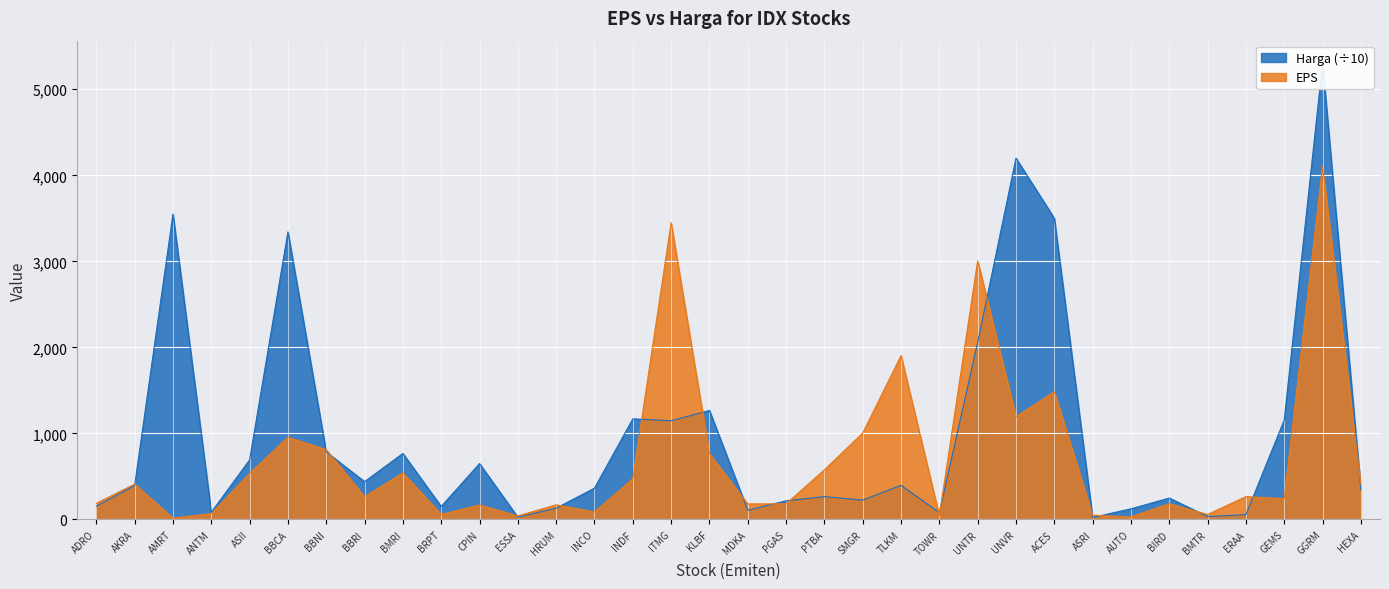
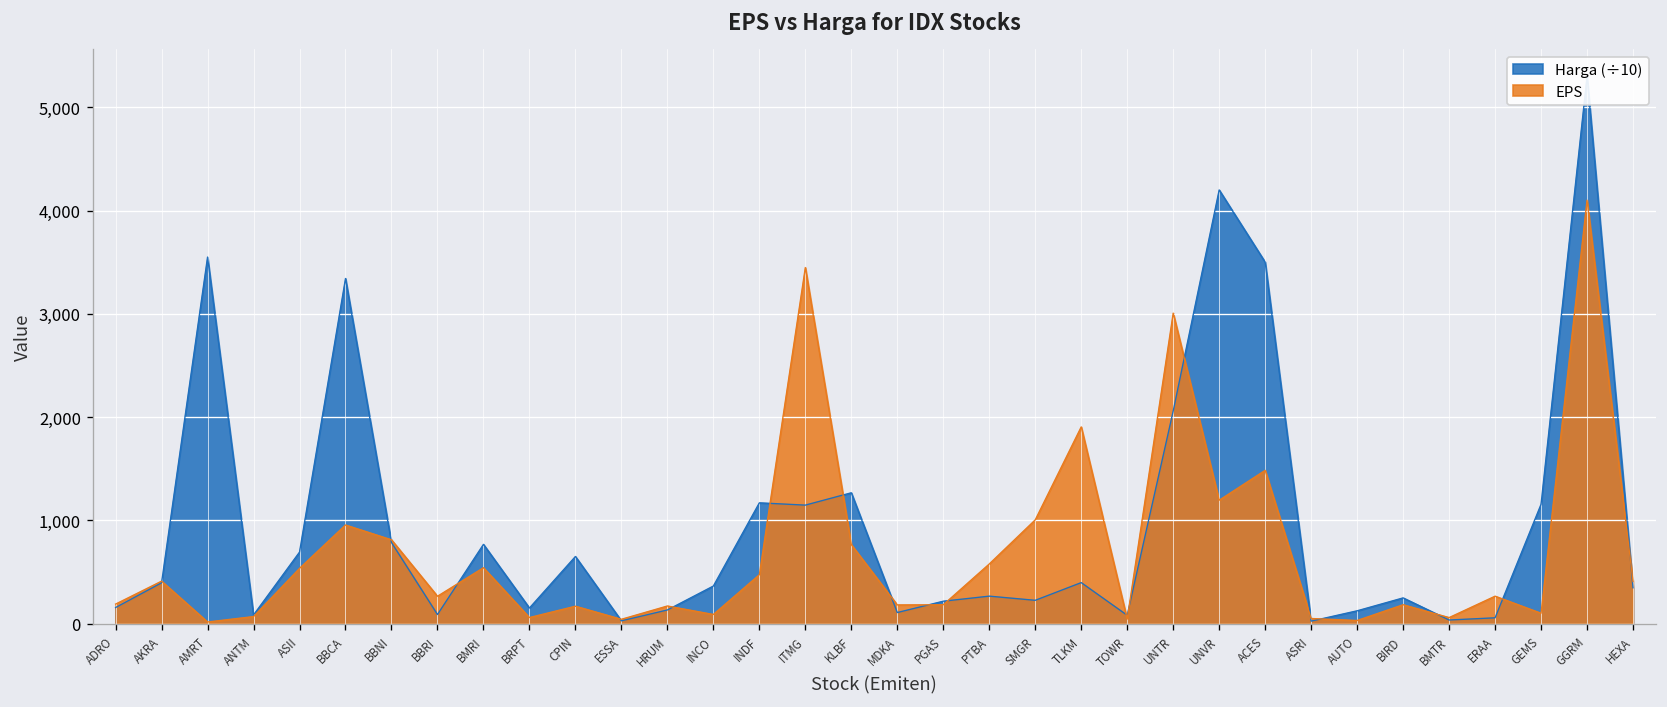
Harga (÷10), BBRI: 400 -> 100
EPS, GEMS: 200 -> 100
